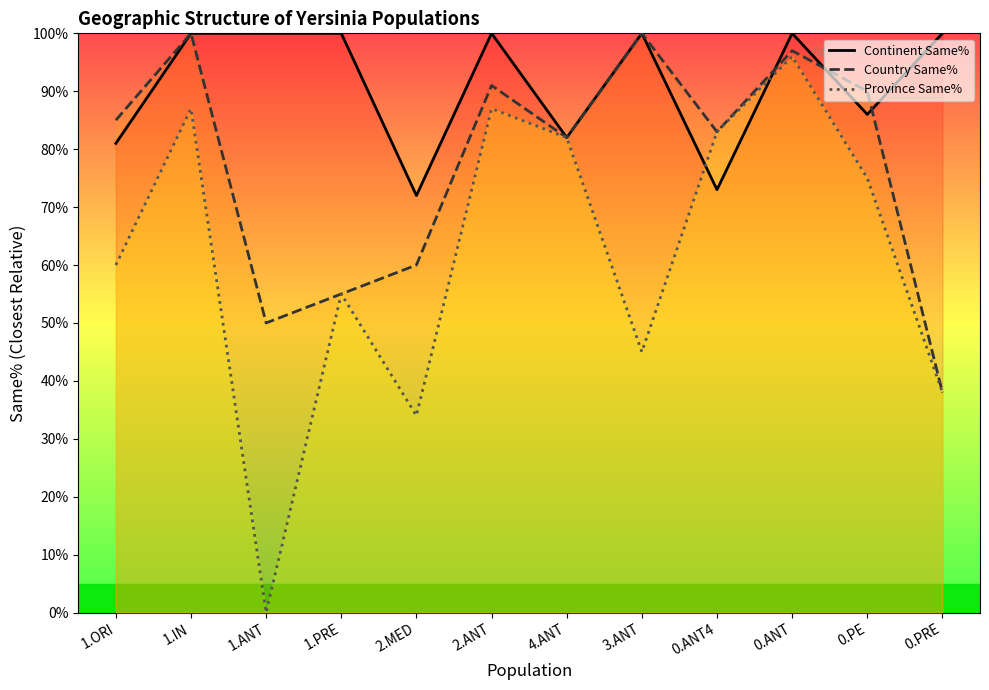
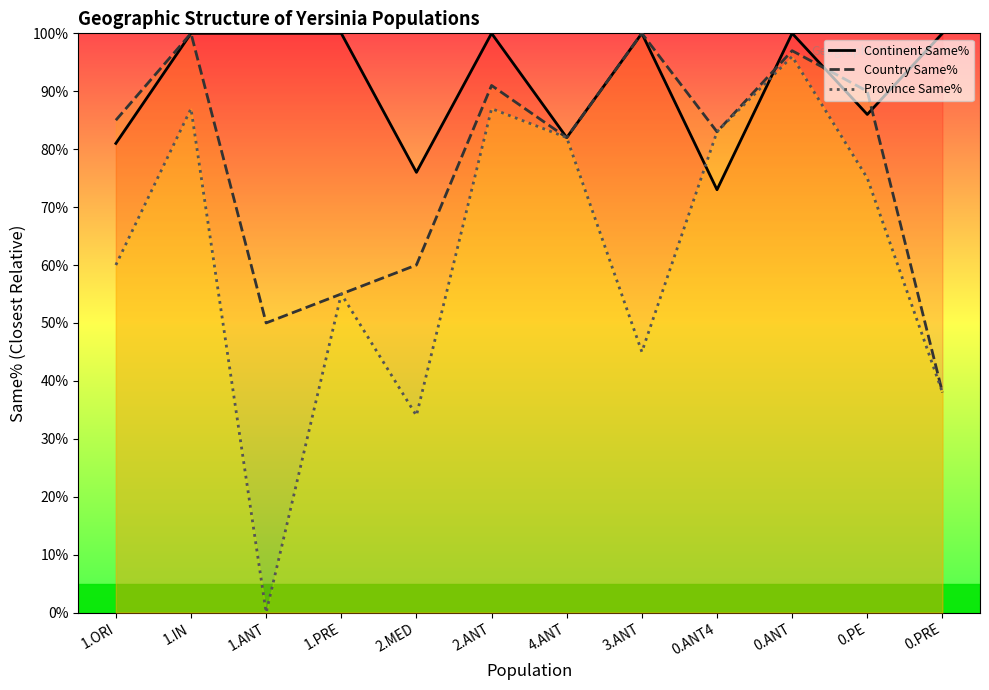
Continent Same%, 2.MED: 72% -> 76%
